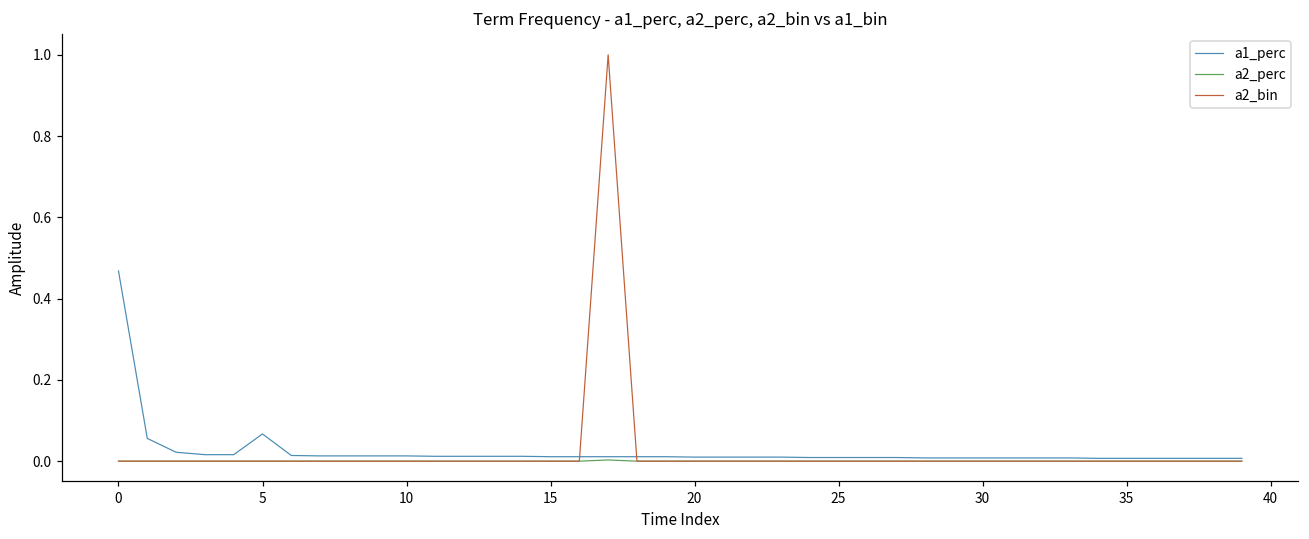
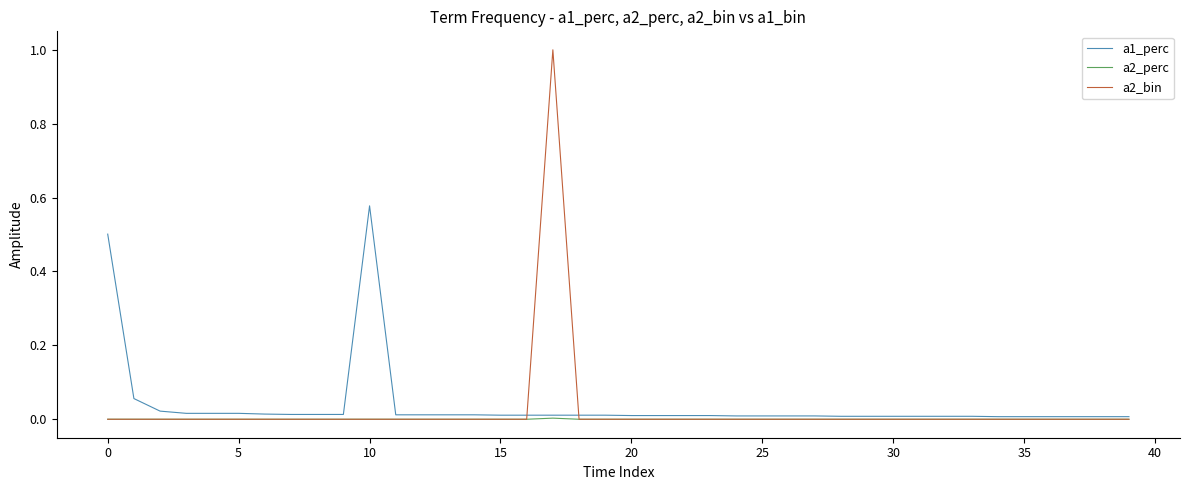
a1_perc, 0: 0.47 -> 0.50
a1_perc, 5: 0.07 -> 0.02
a1_perc, 10: 0.01 -> 0.58
